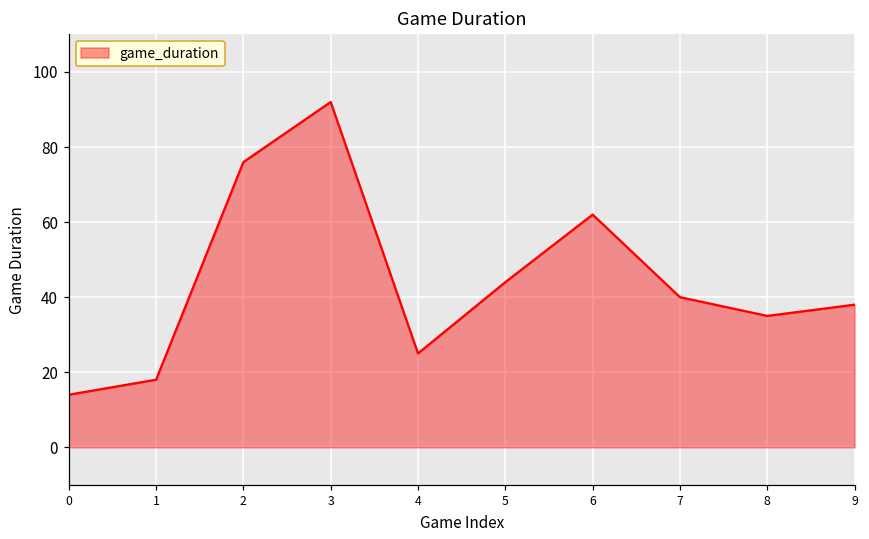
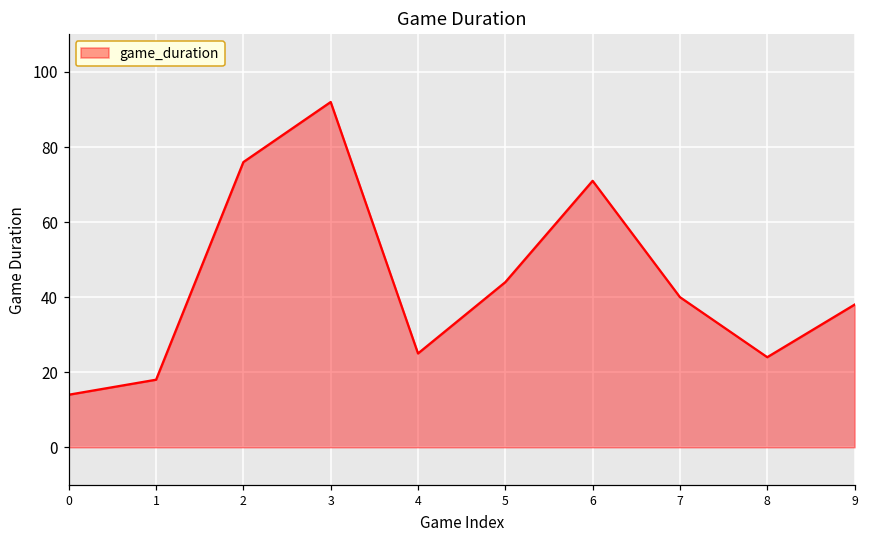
6: 62 -> 71
8: 35 -> 24
